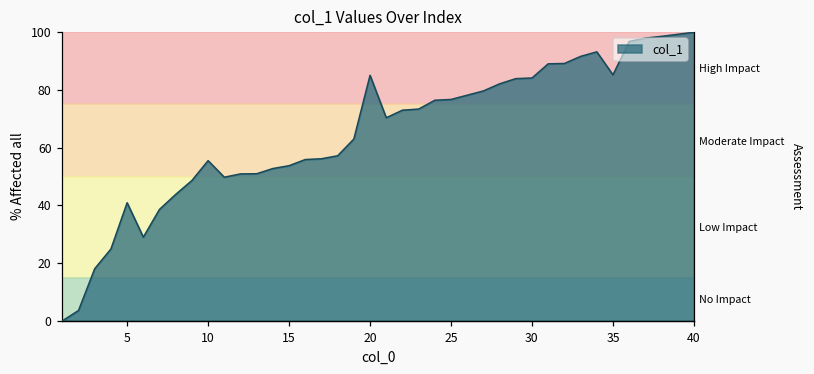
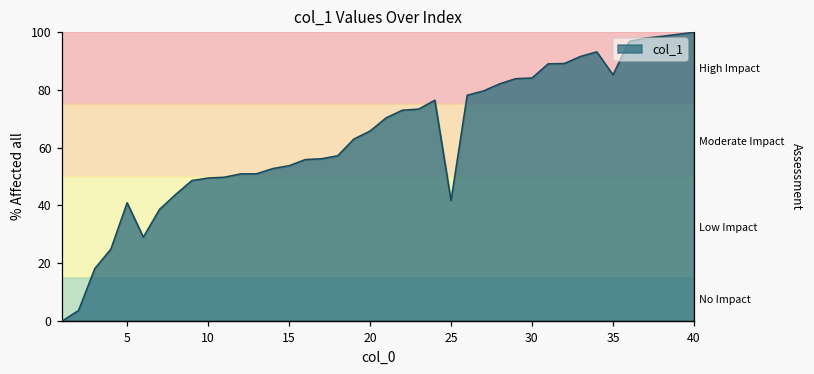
10: 56 -> 50
20: 85 -> 66
25: 77 -> 42
